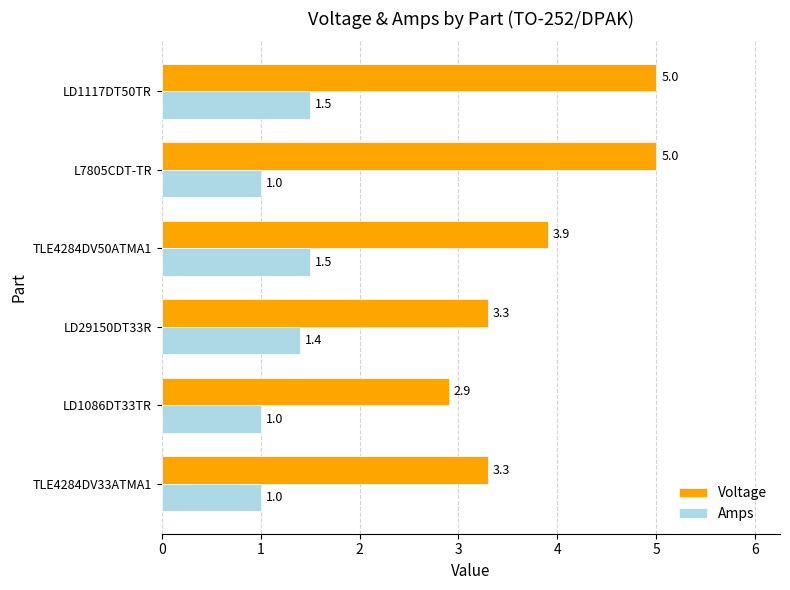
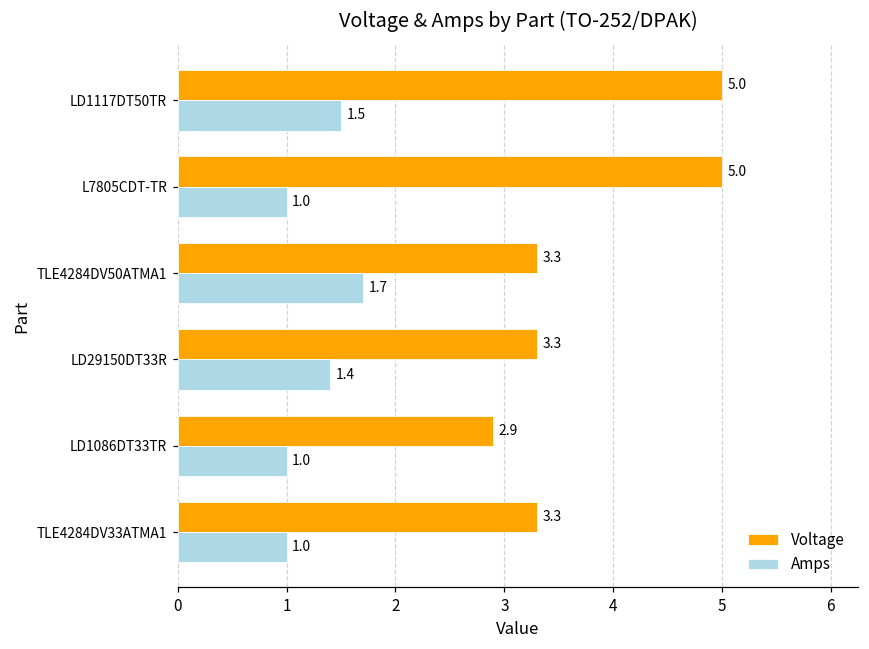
Voltage, TLE4284DV50ATMA1: 3.9 -> 3.3
Amps, TLE4284DV50ATMA1: 1.5 -> 1.7
